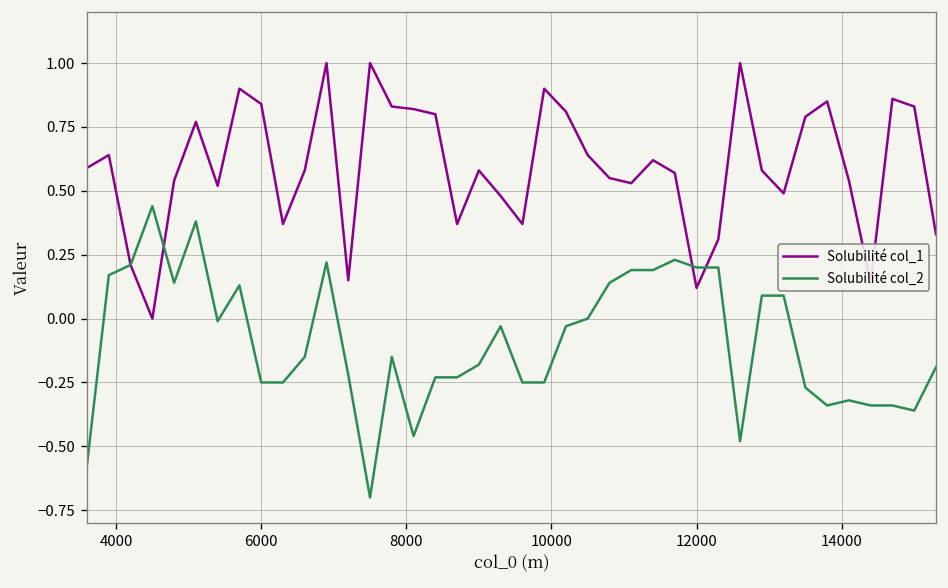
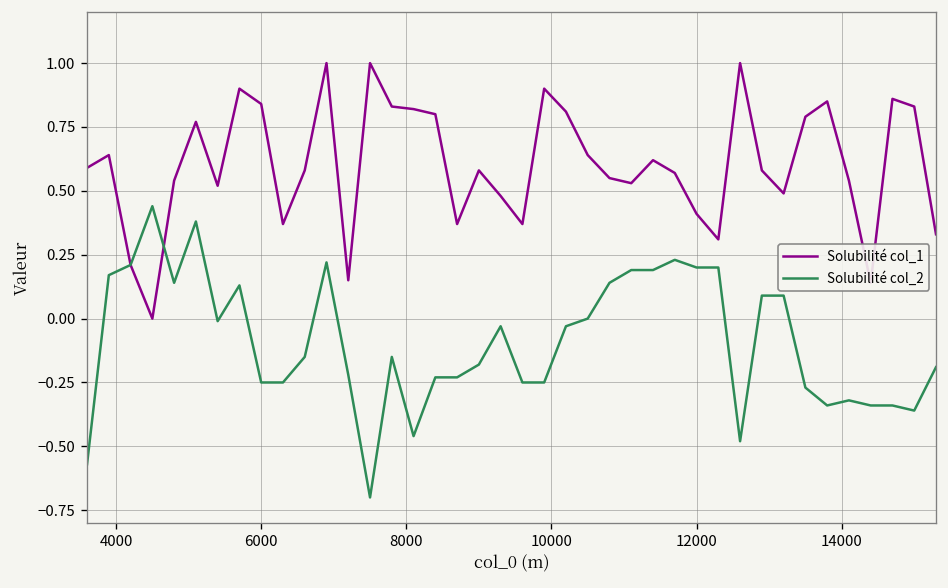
Solubilité col_1, 12000: 0.12 -> 0.41
